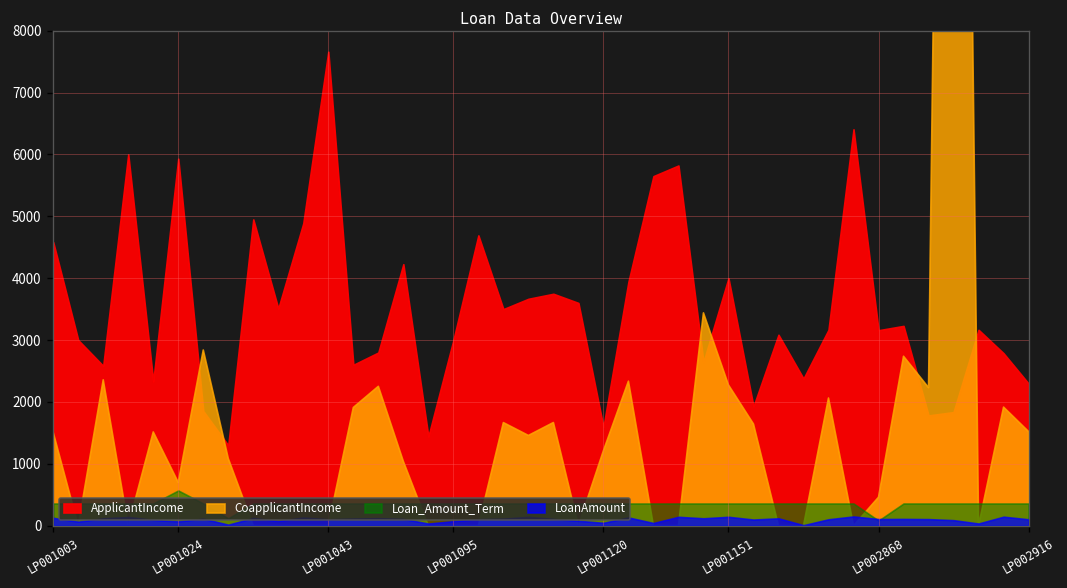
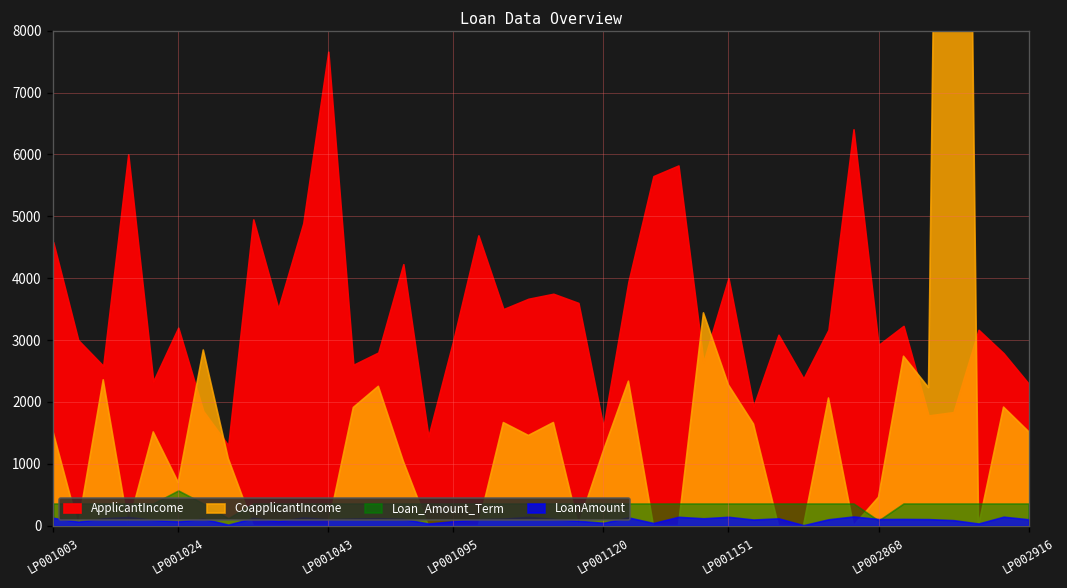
ApplicantIncome, LP001024: 5900 -> 3200
ApplicantIncome, LP002868: 3200 -> 2900
